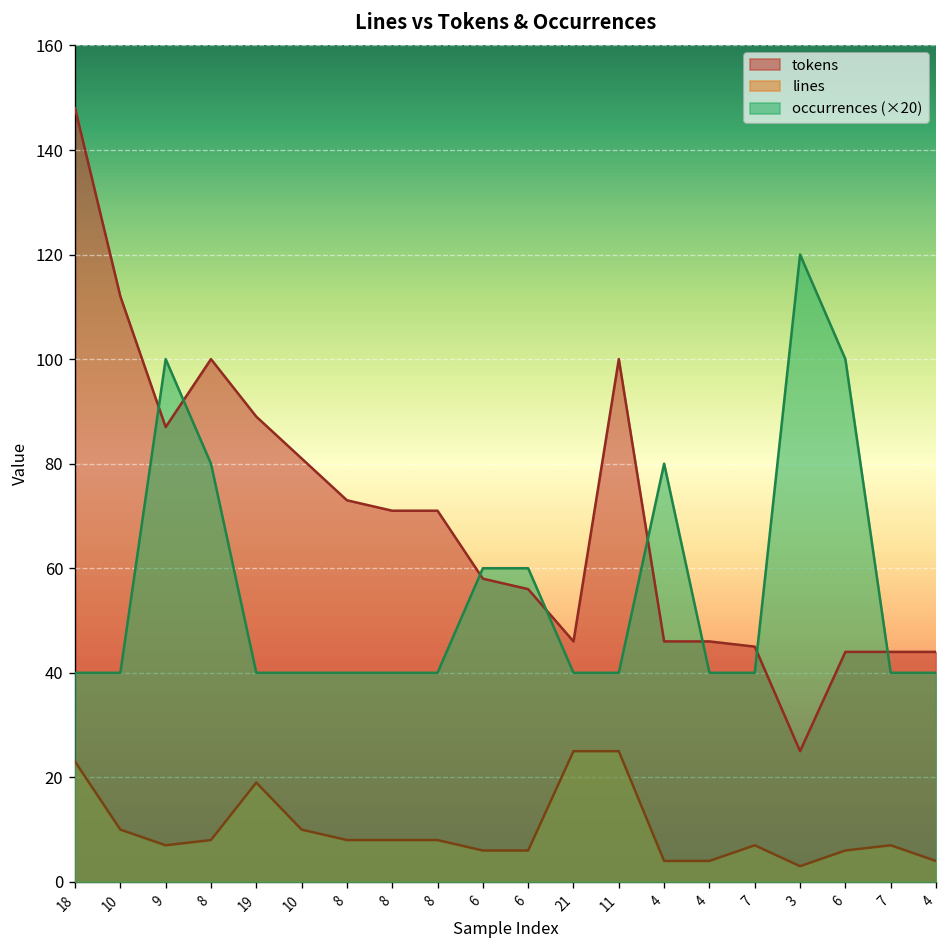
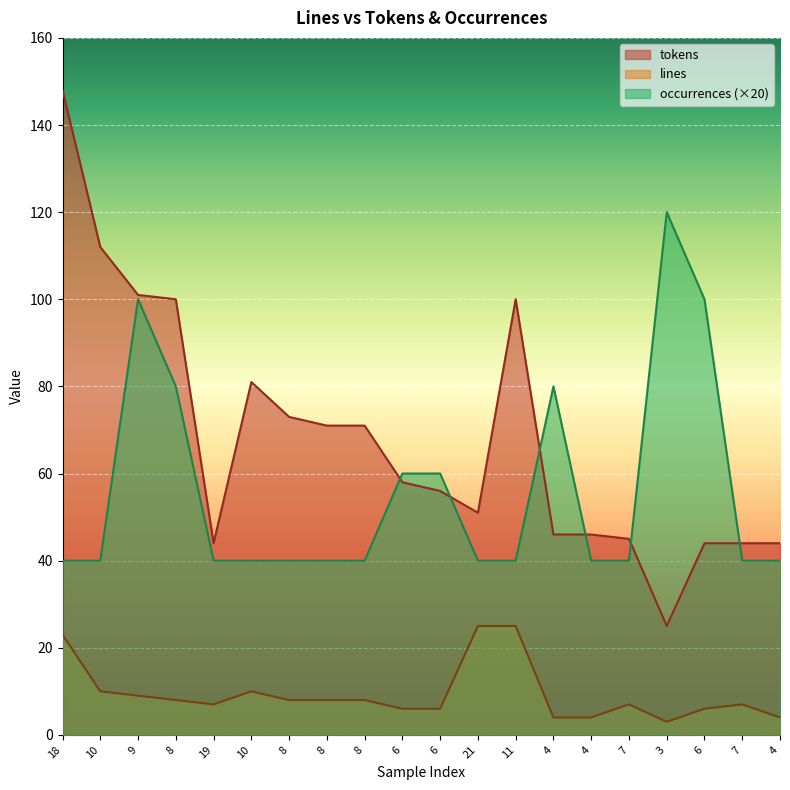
tokens, 9: 87 -> 101
lines, 9: 7 -> 9
tokens, 19: 89 -> 44
lines, 19: 19 -> 7
tokens, 21: 46 -> 51
